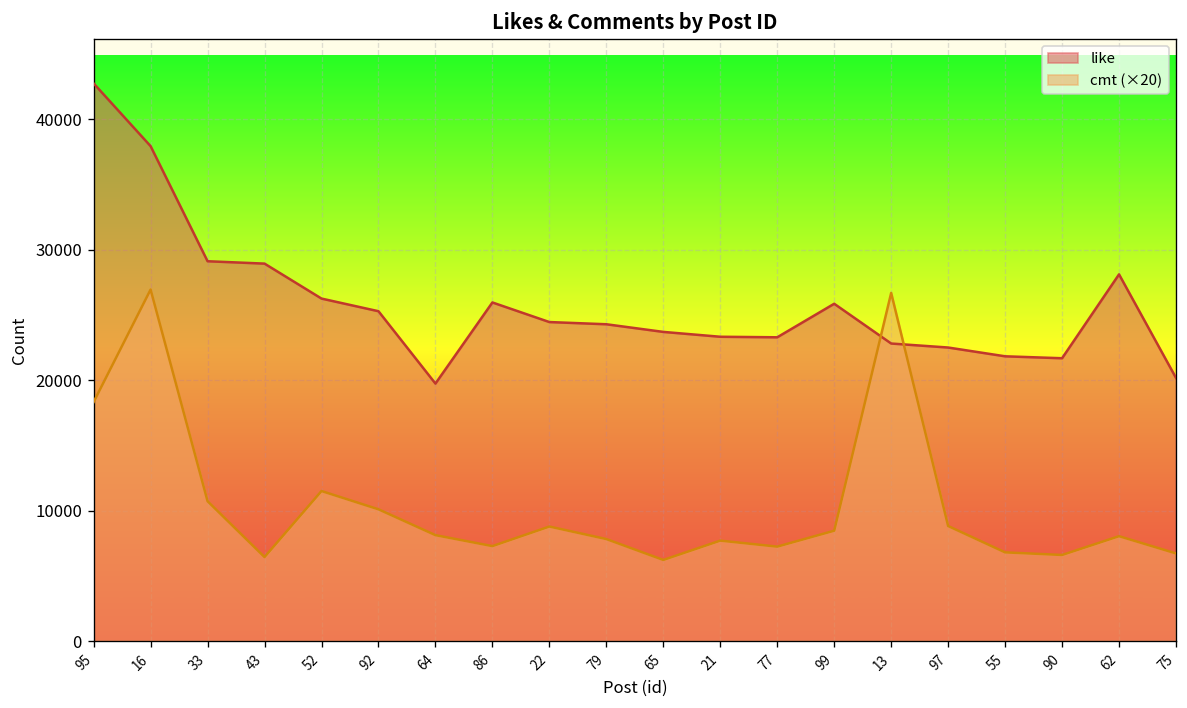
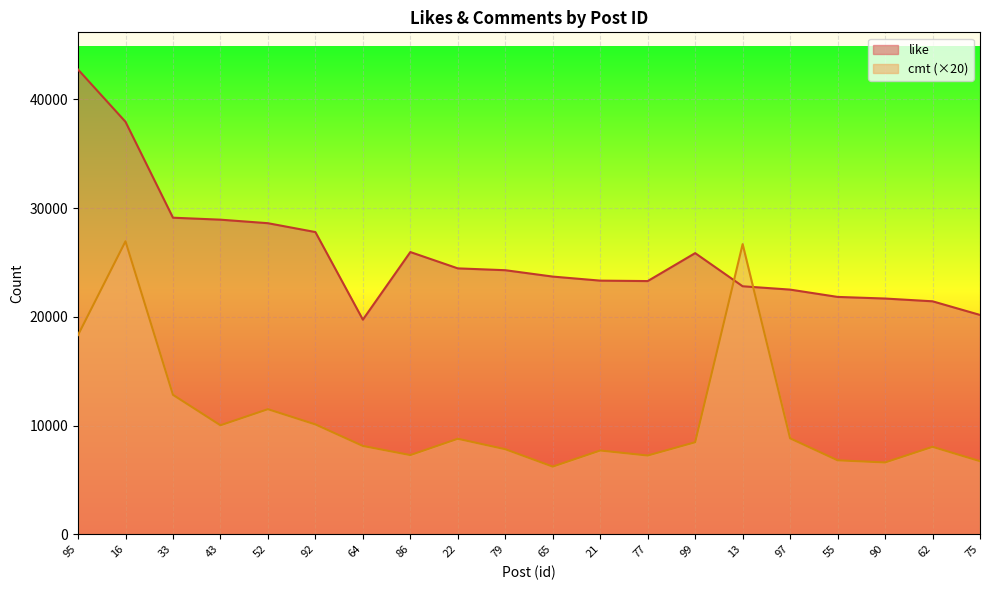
cmt (×20), 33: 10700 -> 12800
cmt (×20), 43: 6400 -> 10000
like, 52: 26200 -> 28600
like, 92: 25300 -> 27800
like, 62: 28100 -> 21400
